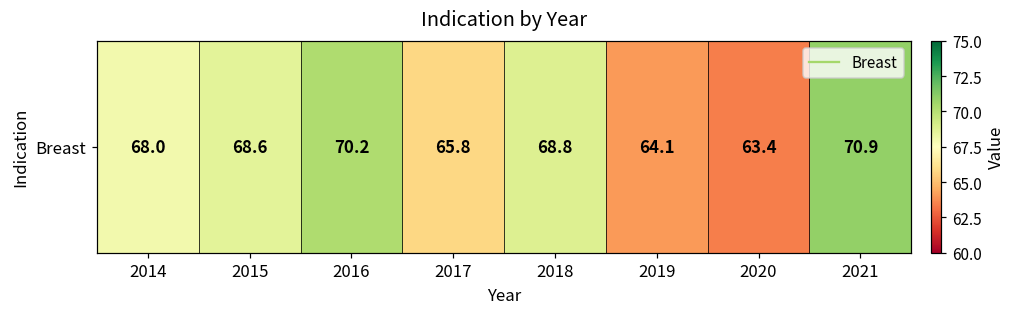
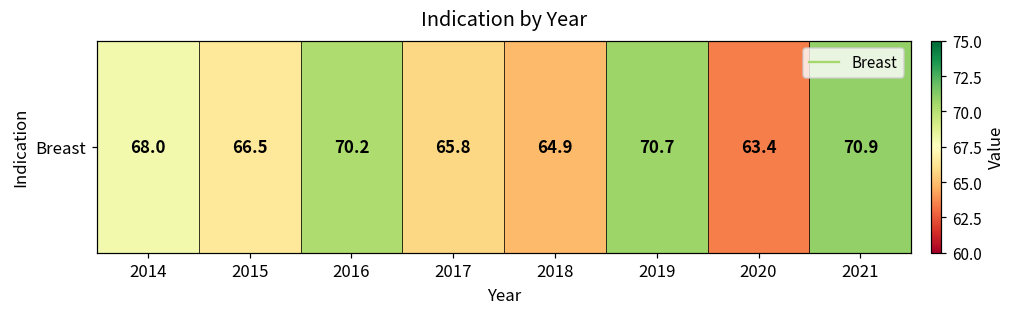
Breast, 2015: 68.6 -> 66.5
Breast, 2018: 68.8 -> 64.9
Breast, 2019: 64.1 -> 70.7
